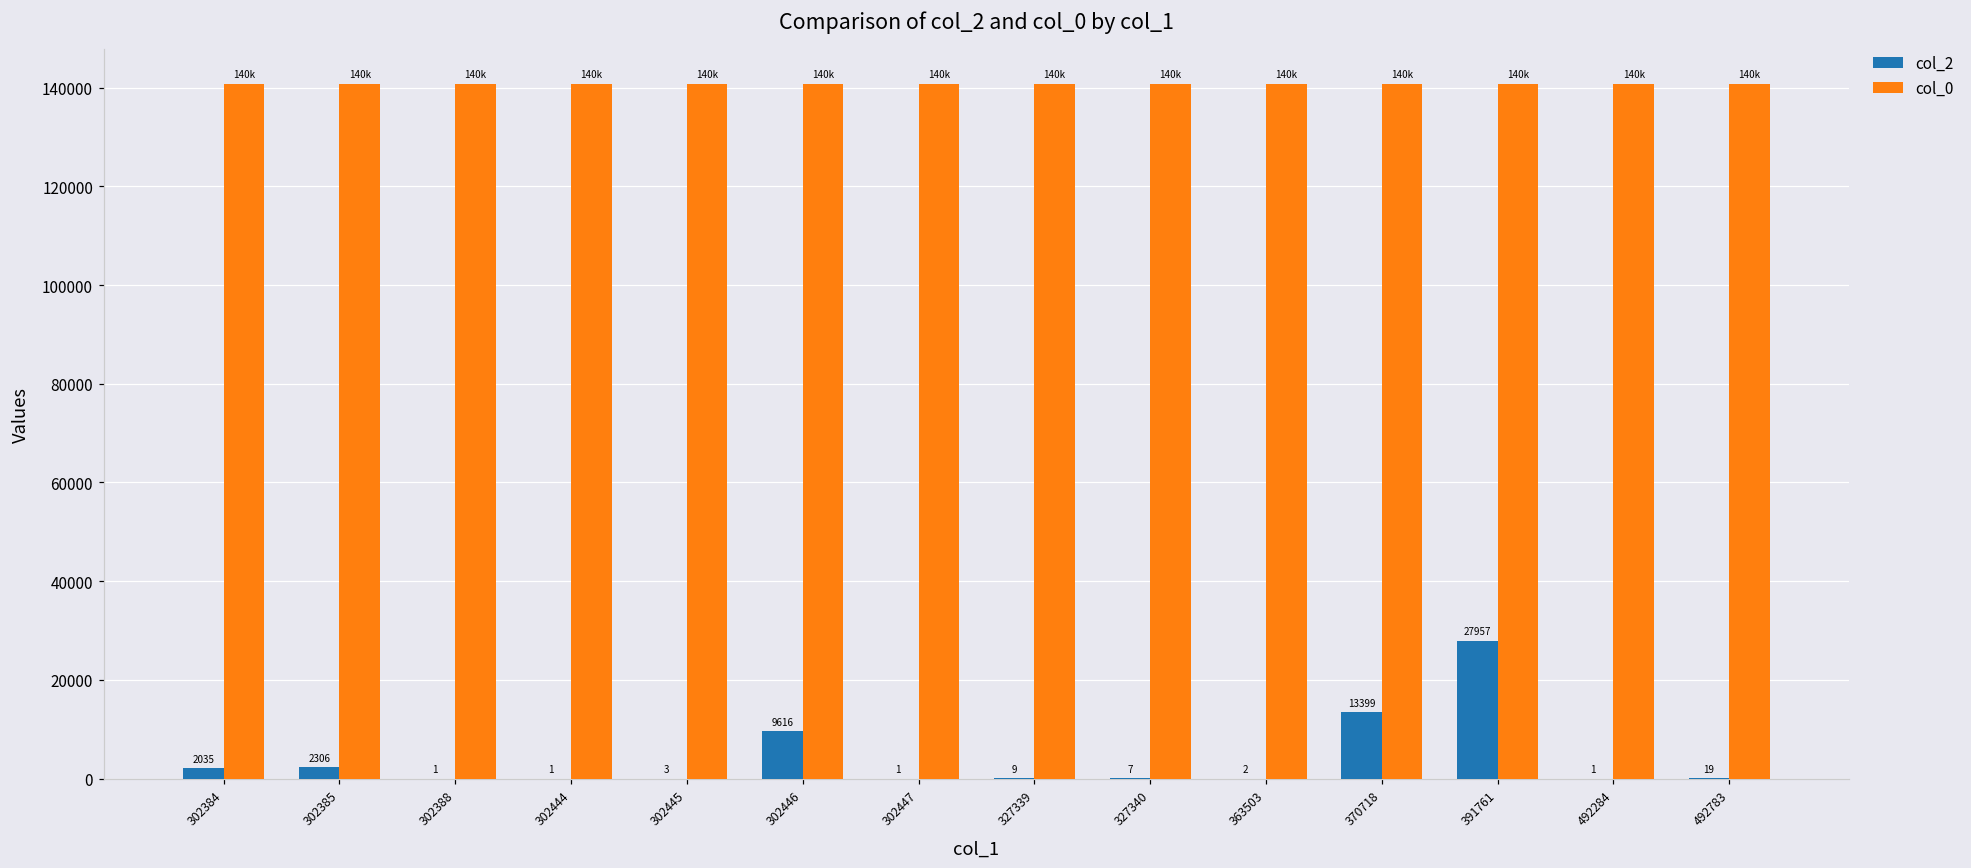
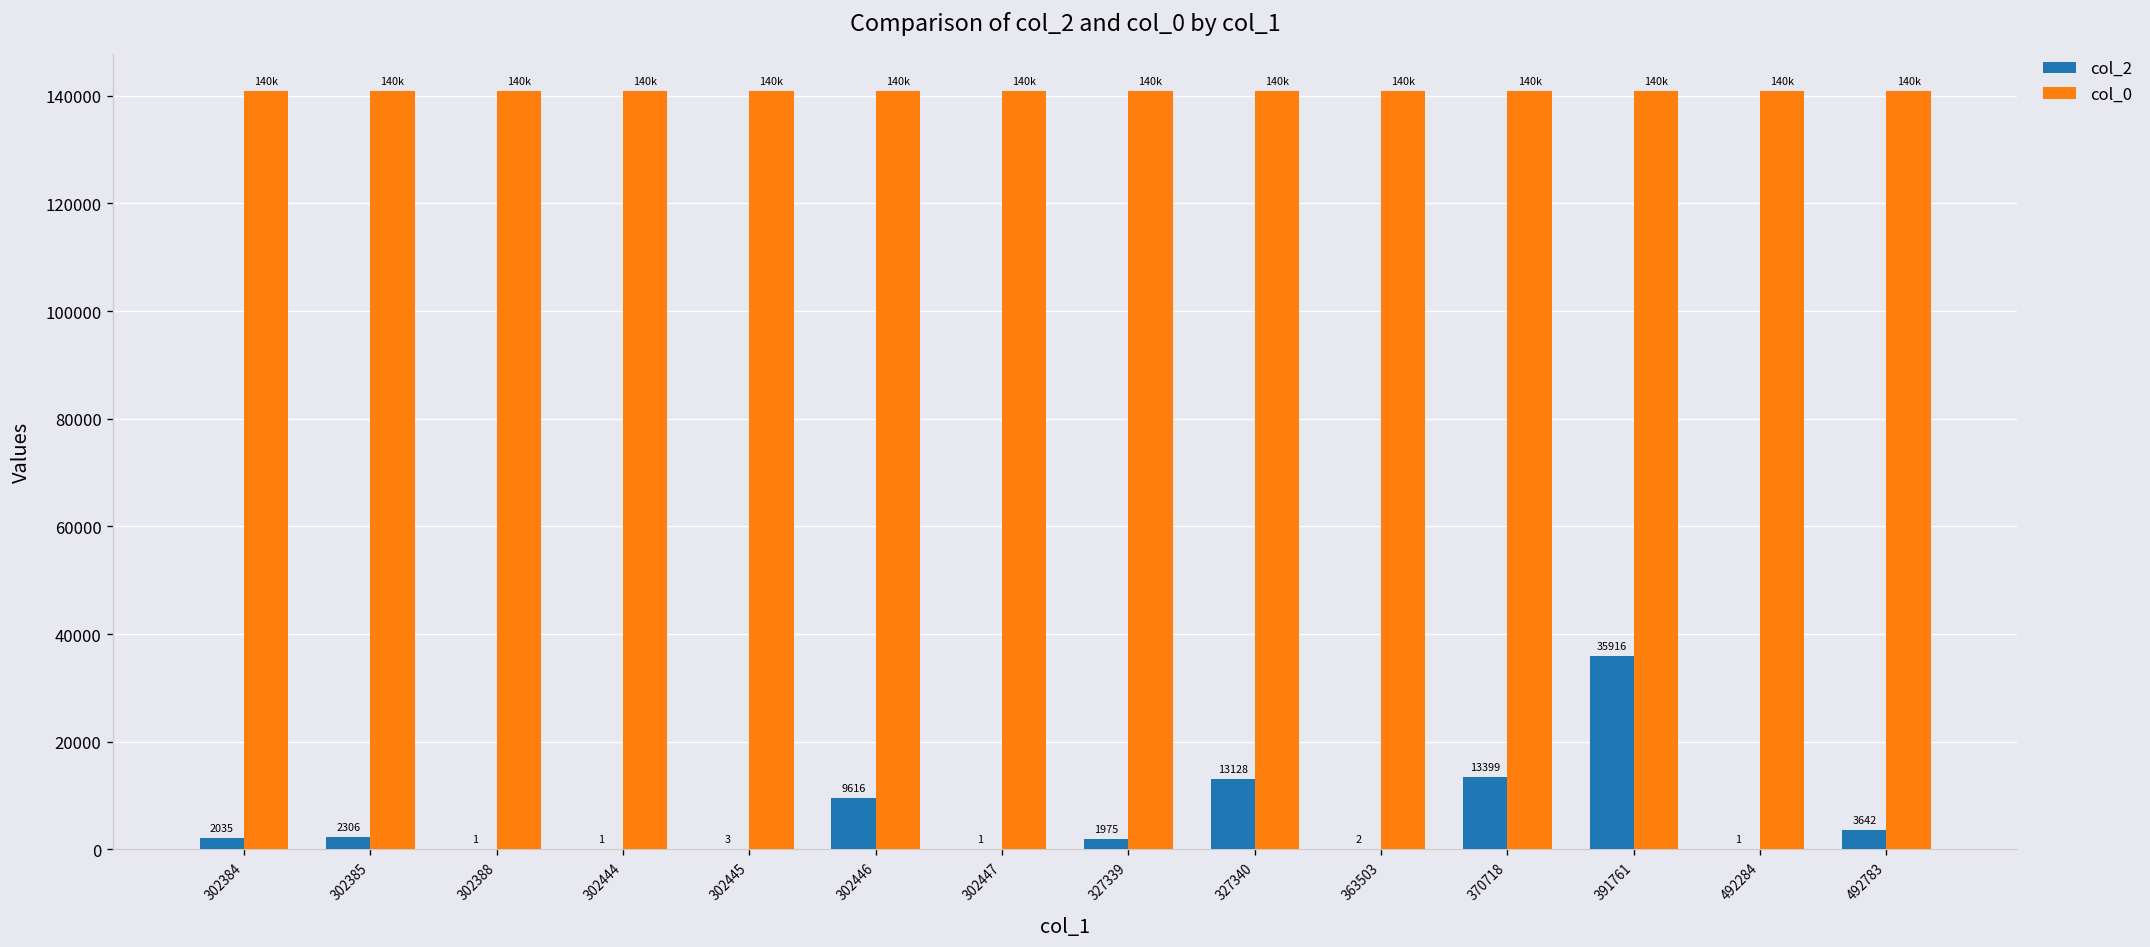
col_2, 327339: 9 -> 1975
col_2, 327340: 7 -> 13128
col_2, 391761: 27957 -> 35916
col_2, 492783: 19 -> 3642
